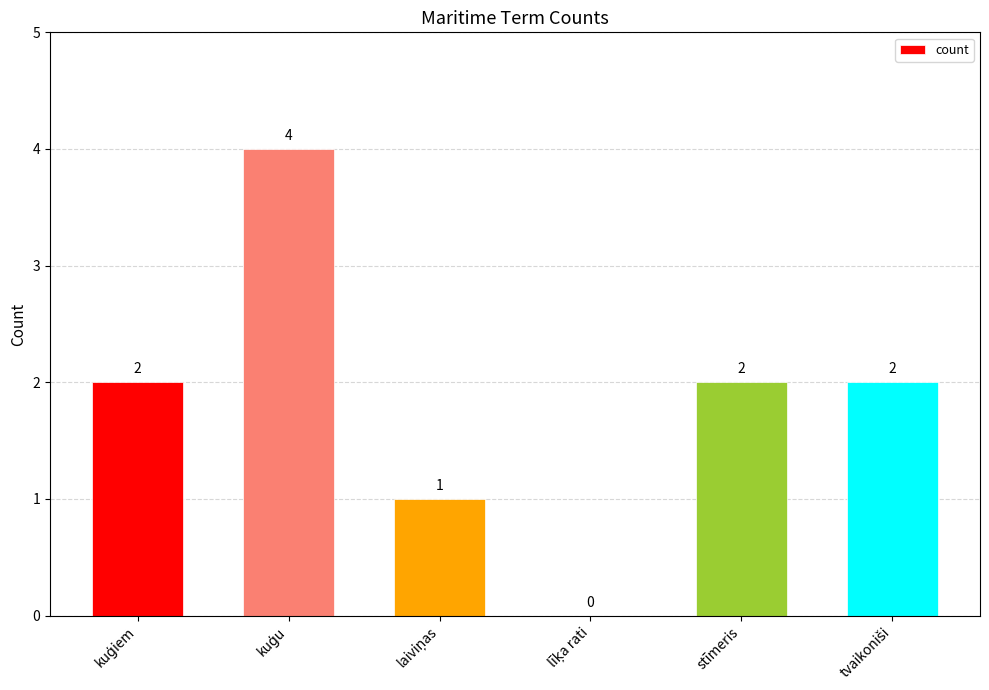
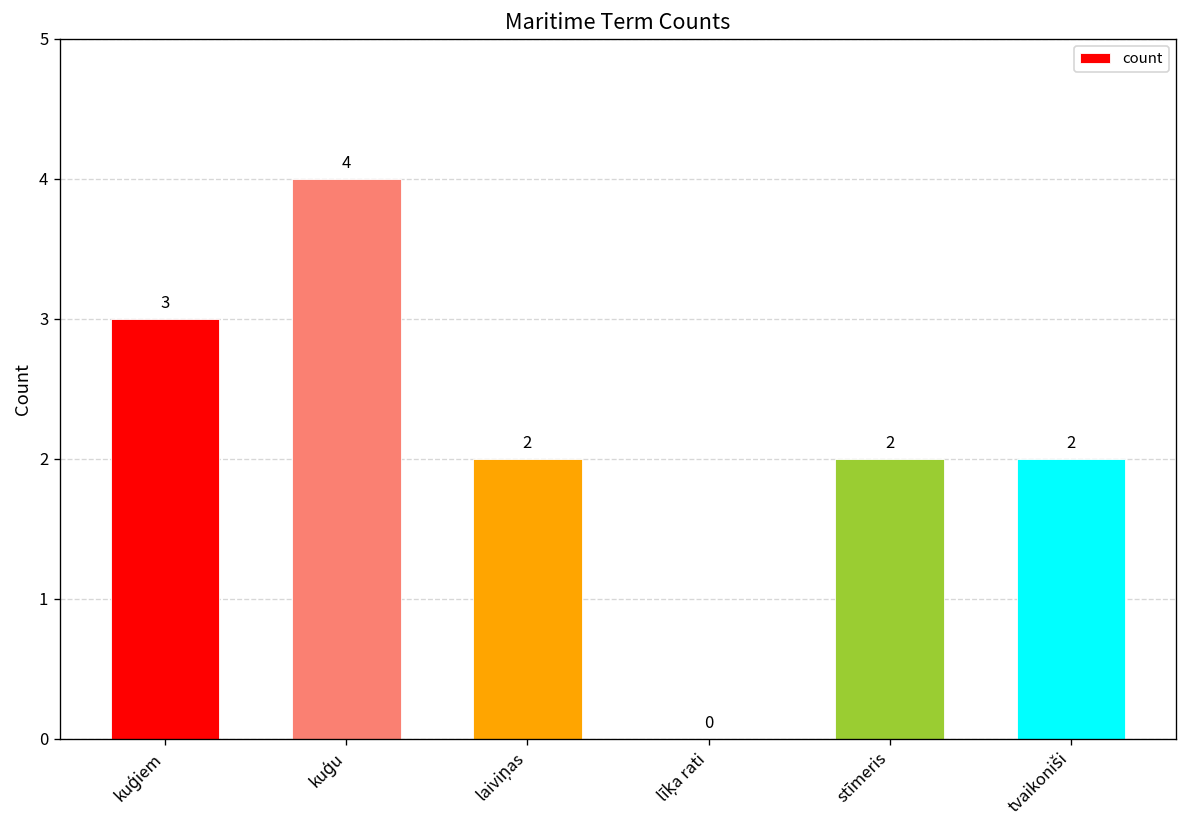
kuģiem: 2 -> 3
laiviņas: 1 -> 2
